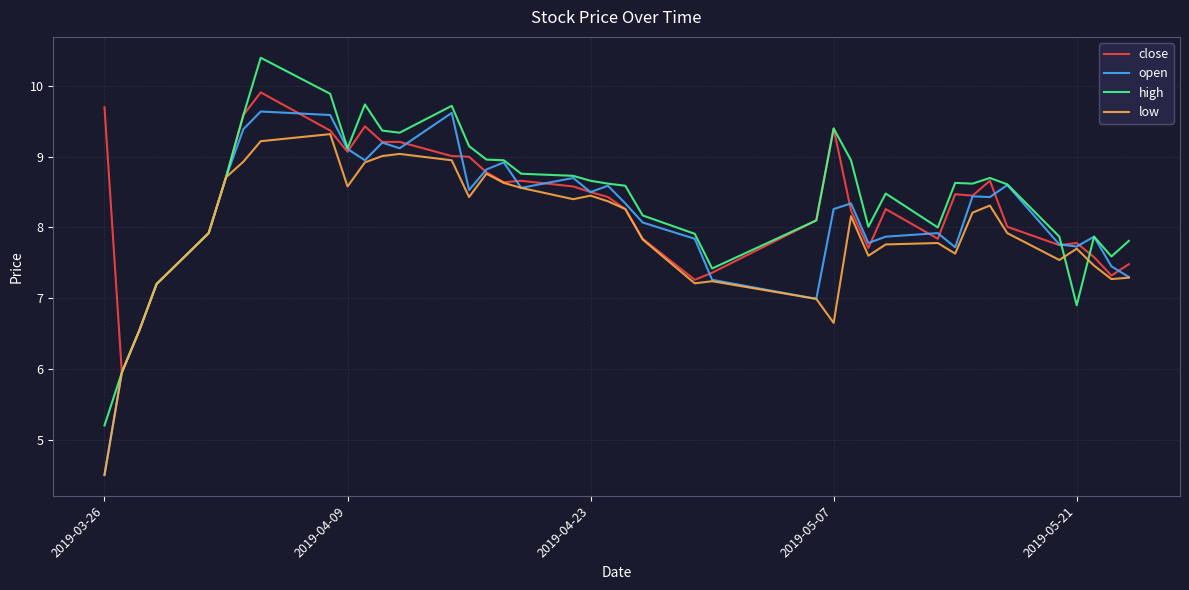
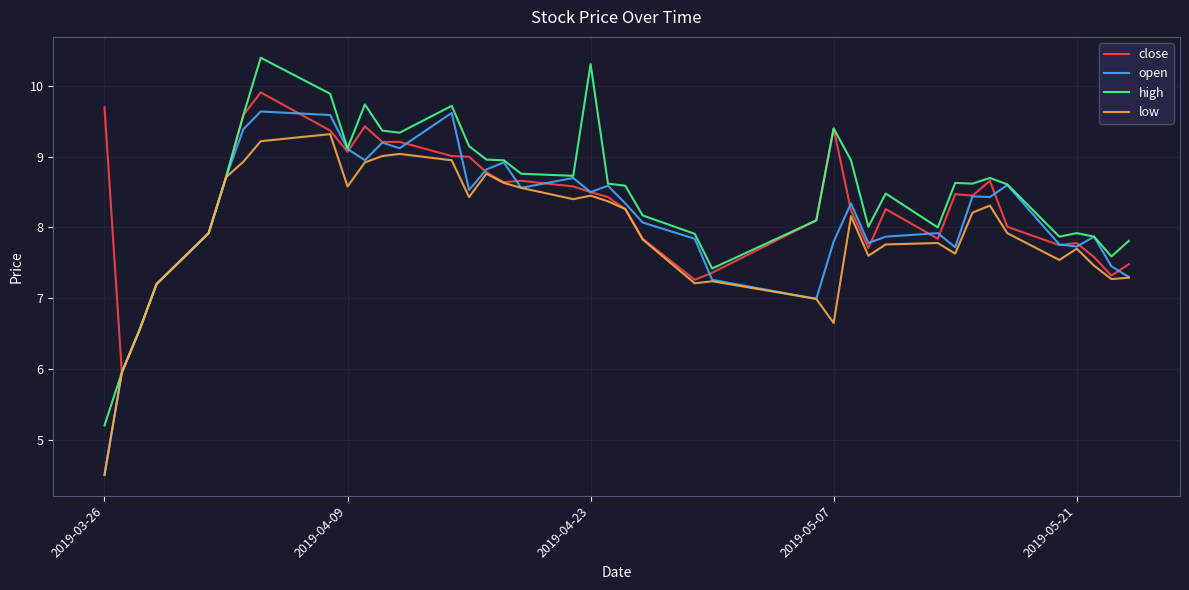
high, 2019-04-23: 8.7 -> 10.3
open, 2019-05-07: 8.3 -> 7.8
high, 2019-05-21: 6.9 -> 7.9
